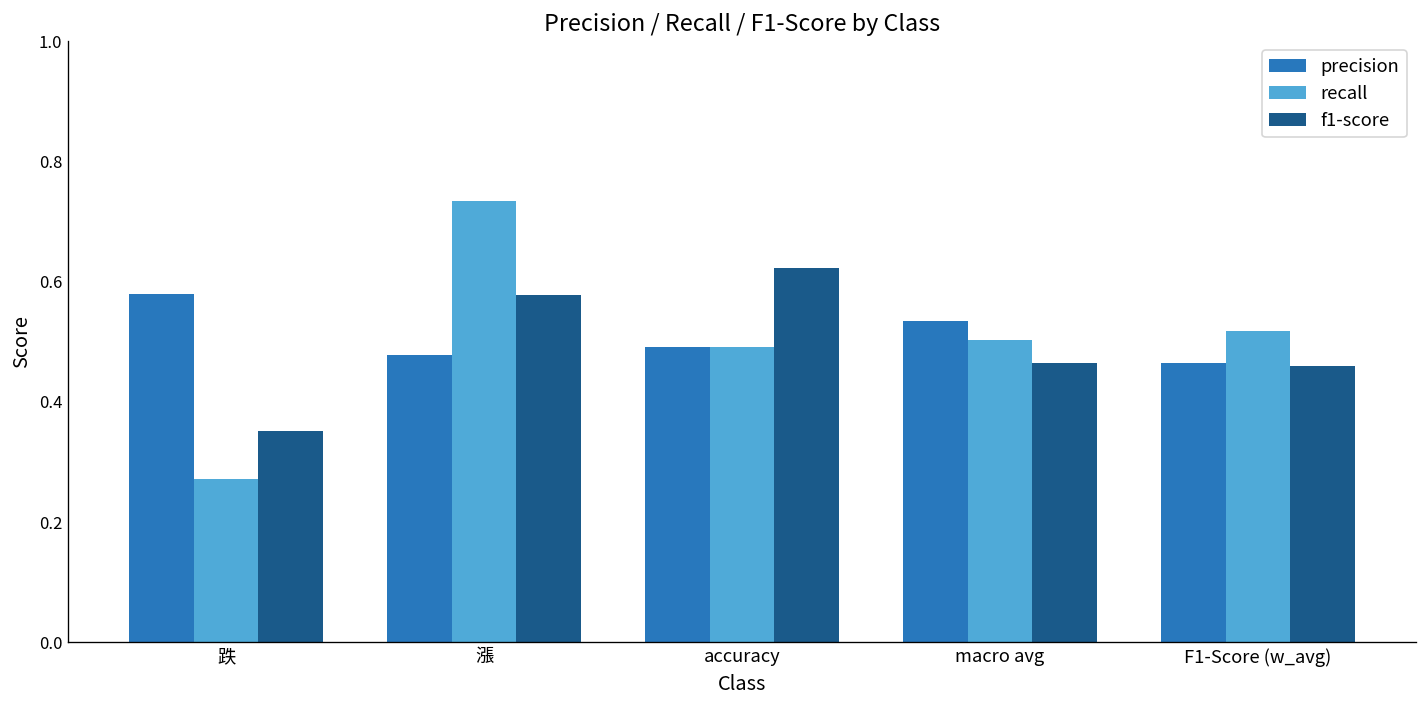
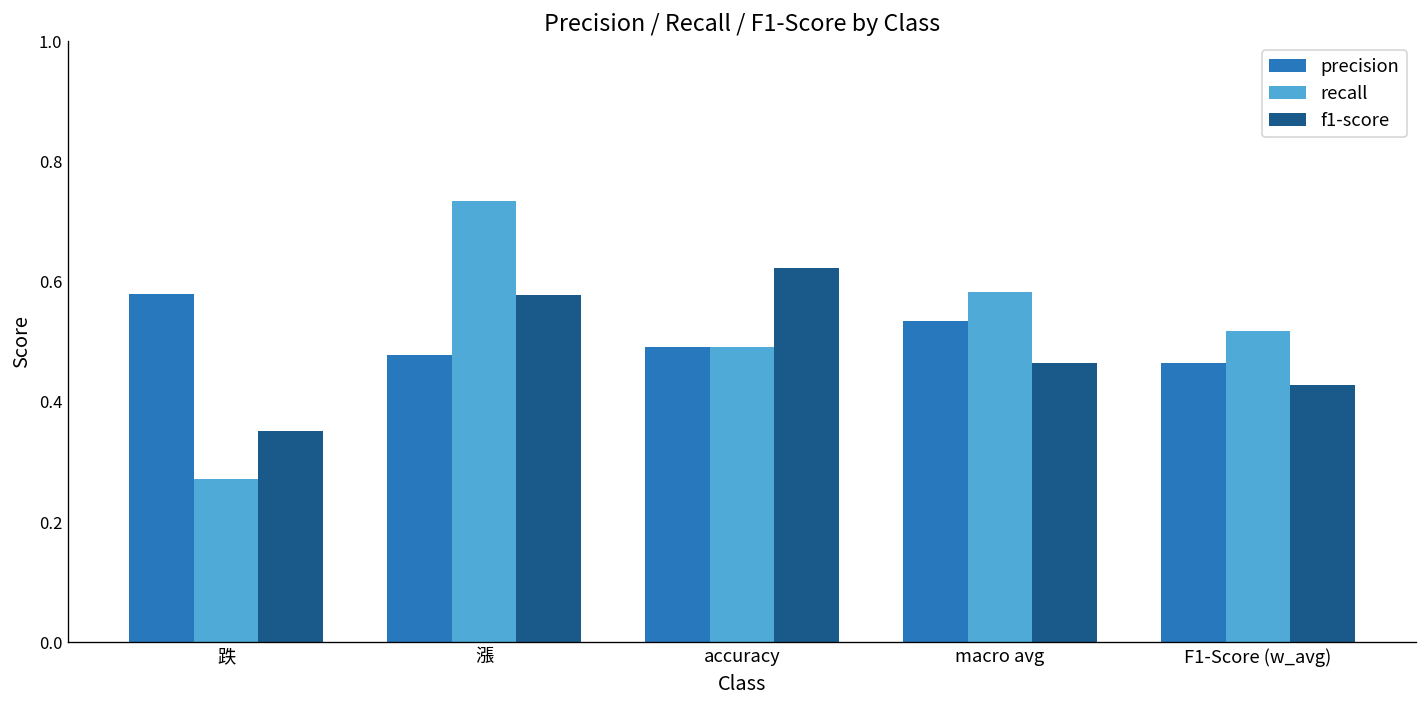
recall, macro avg: 0.50 -> 0.58
f1-score, F1-Score (w_avg): 0.46 -> 0.43
